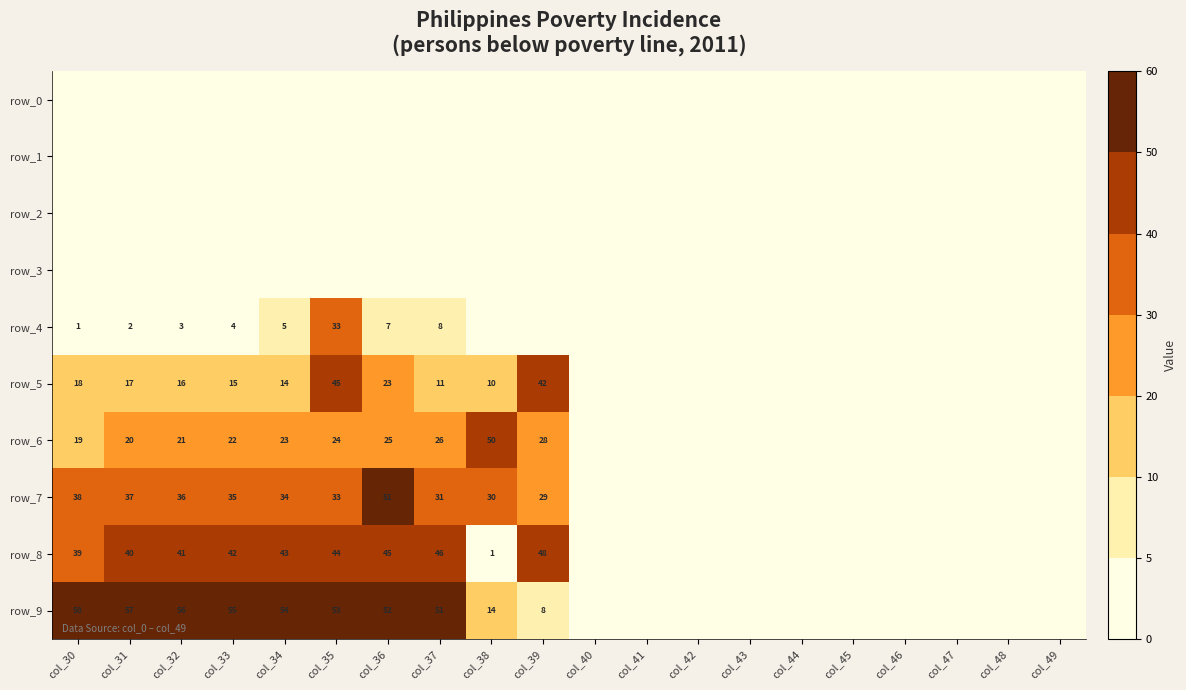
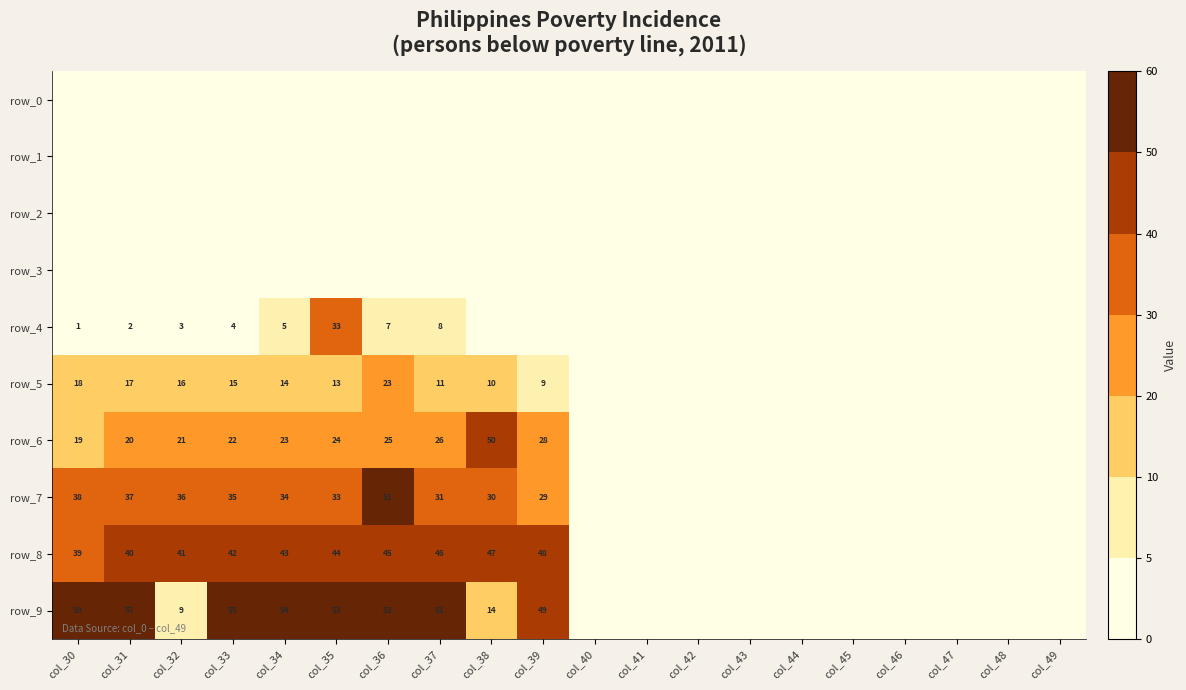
row_5, col_35: 45 -> 13
row_5, col_39: 42 -> 9
row_8, col_38: 1 -> 47
row_9, col_32: 56 -> 9
row_9, col_39: 8 -> 49
